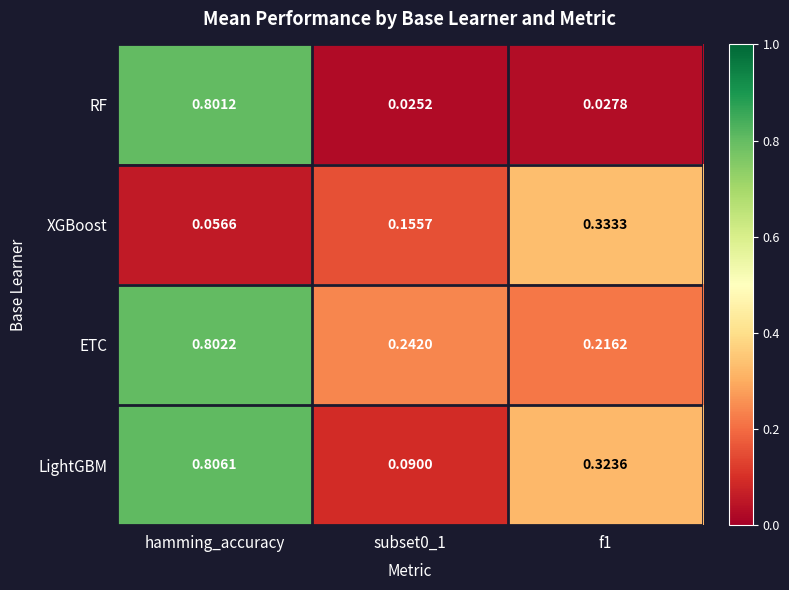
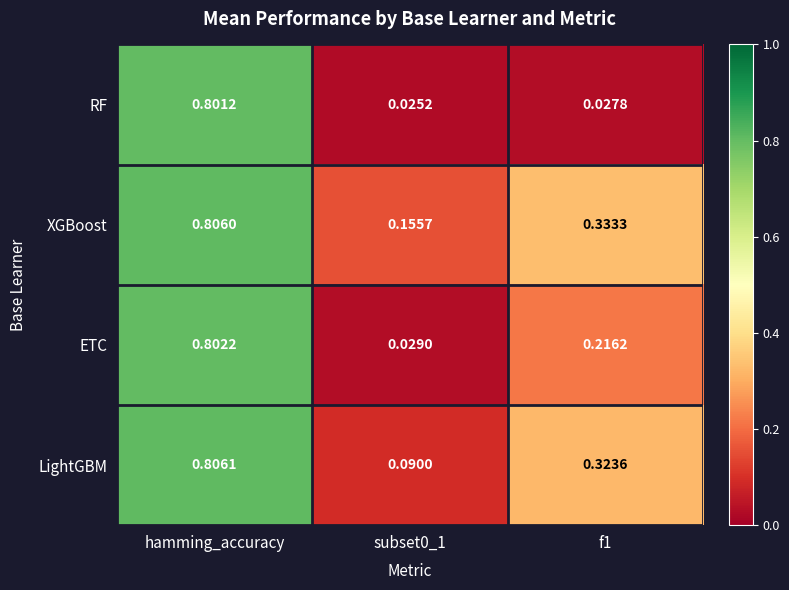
XGBoost, hamming_accuracy: 0.0566 -> 0.8060
ETC, subset0_1: 0.2420 -> 0.0290
